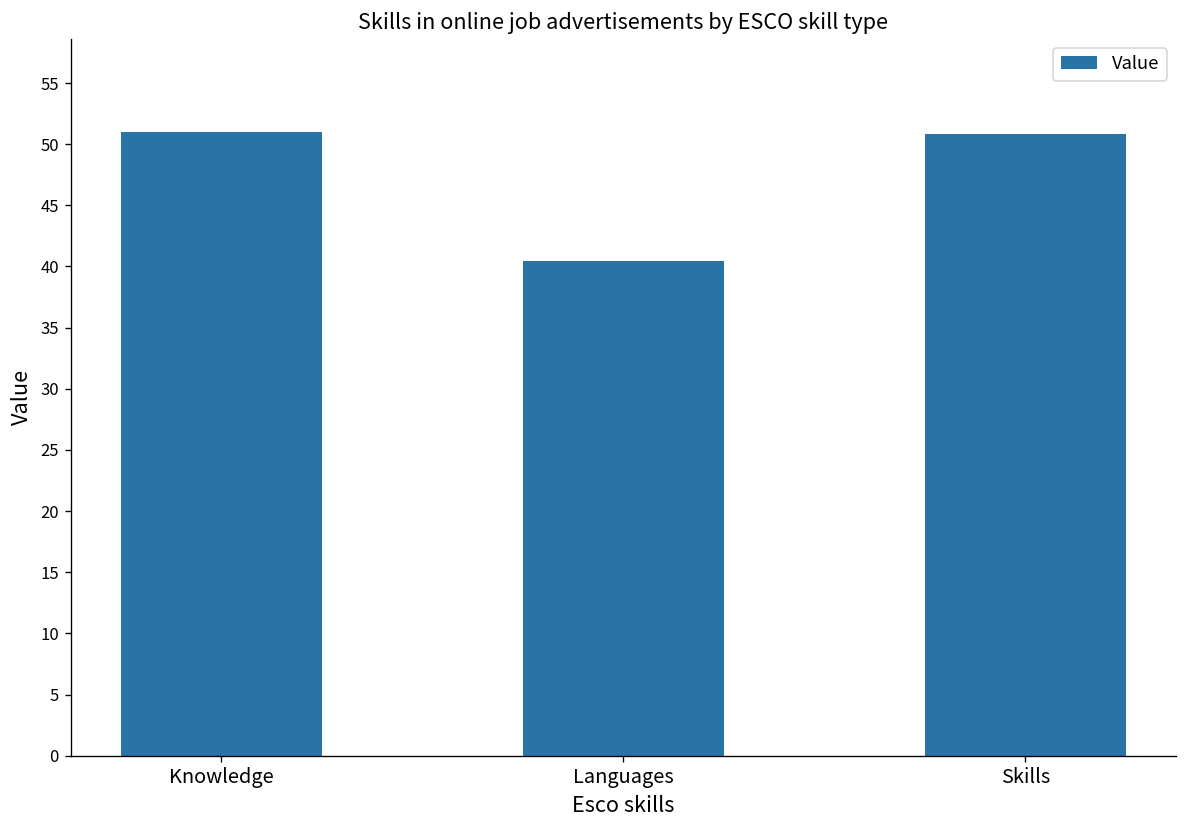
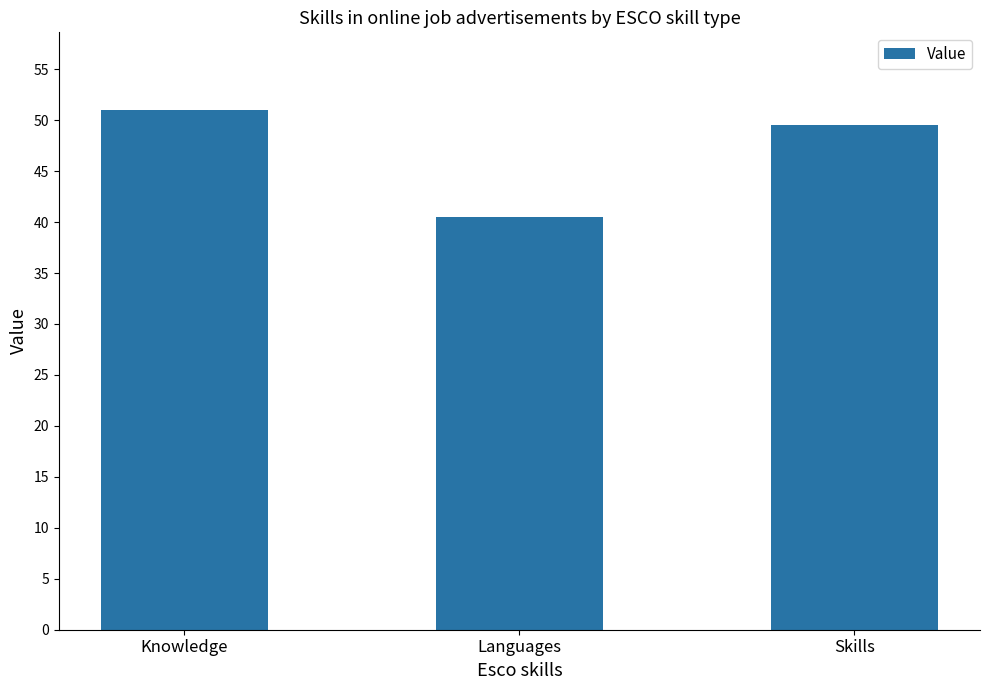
Skills: 50.8 -> 49.5
